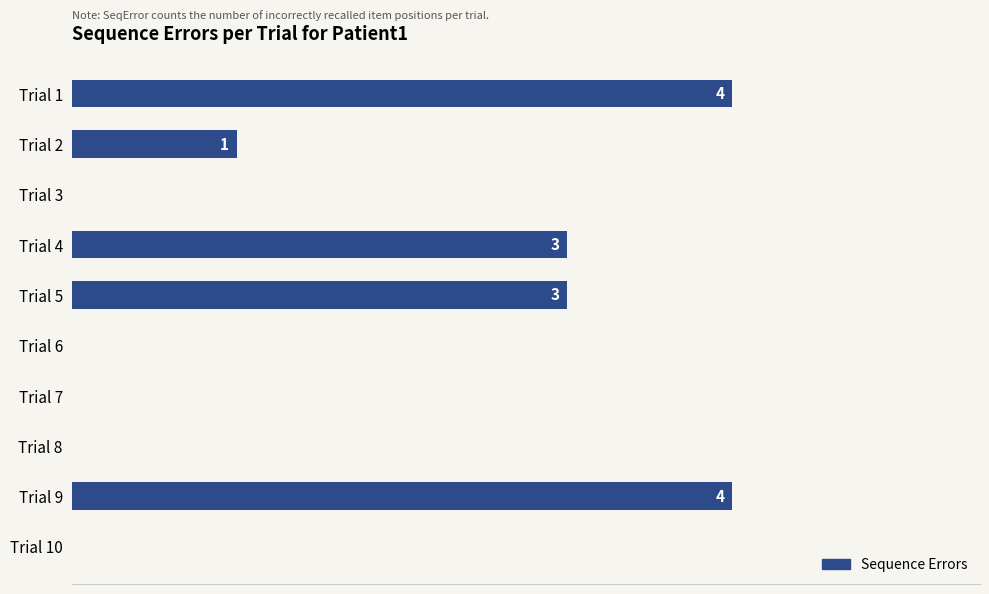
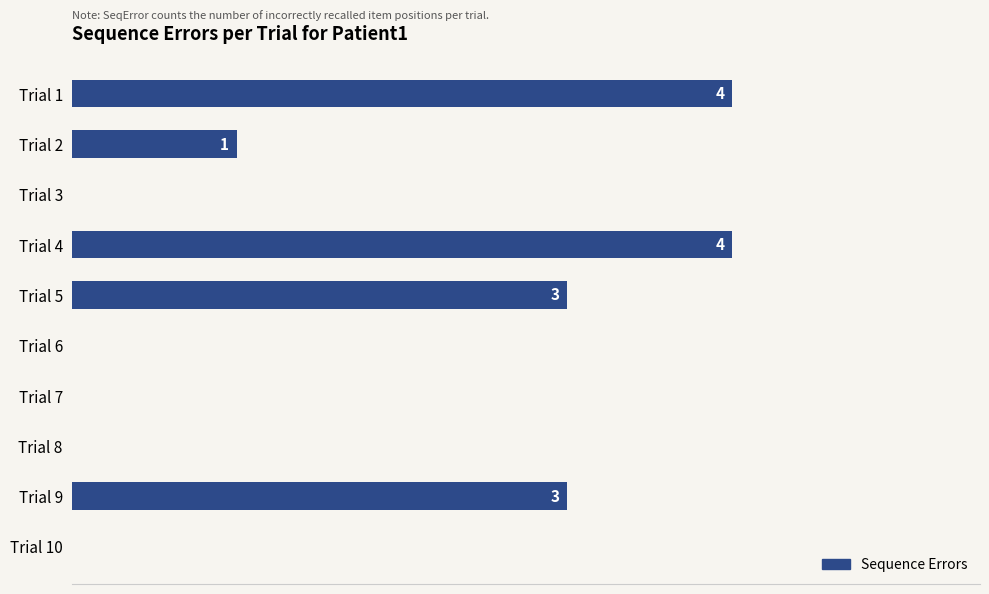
Trial 4: 3 -> 4
Trial 9: 4 -> 3
